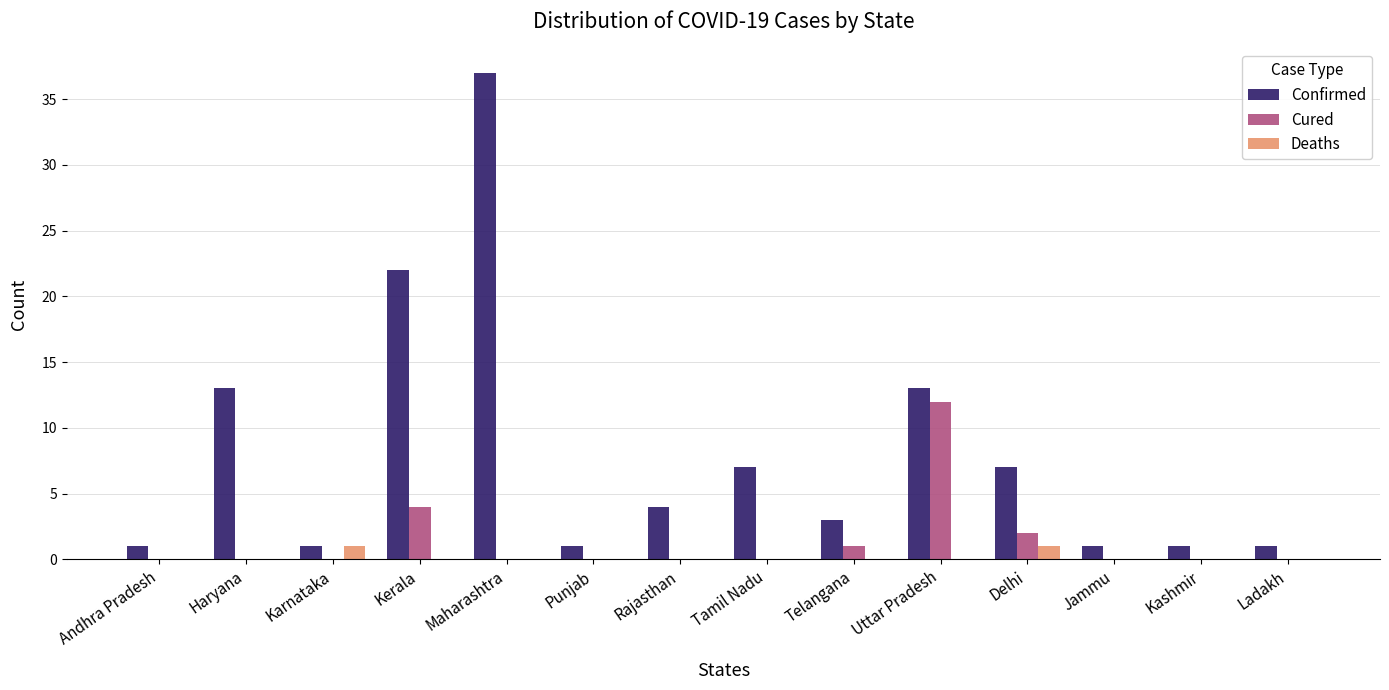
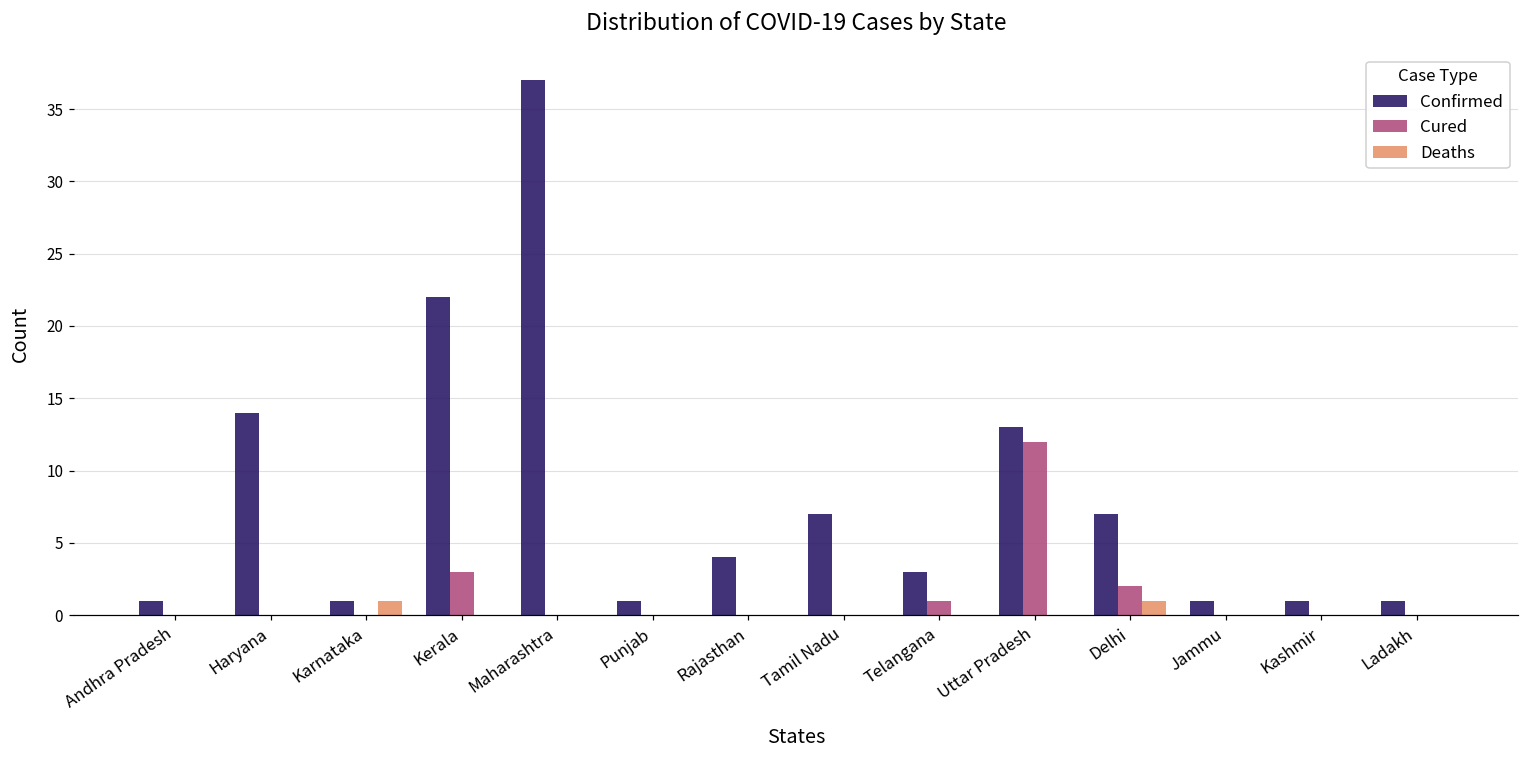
Confirmed, Haryana: 13 -> 14
Cured, Kerala: 4 -> 3
